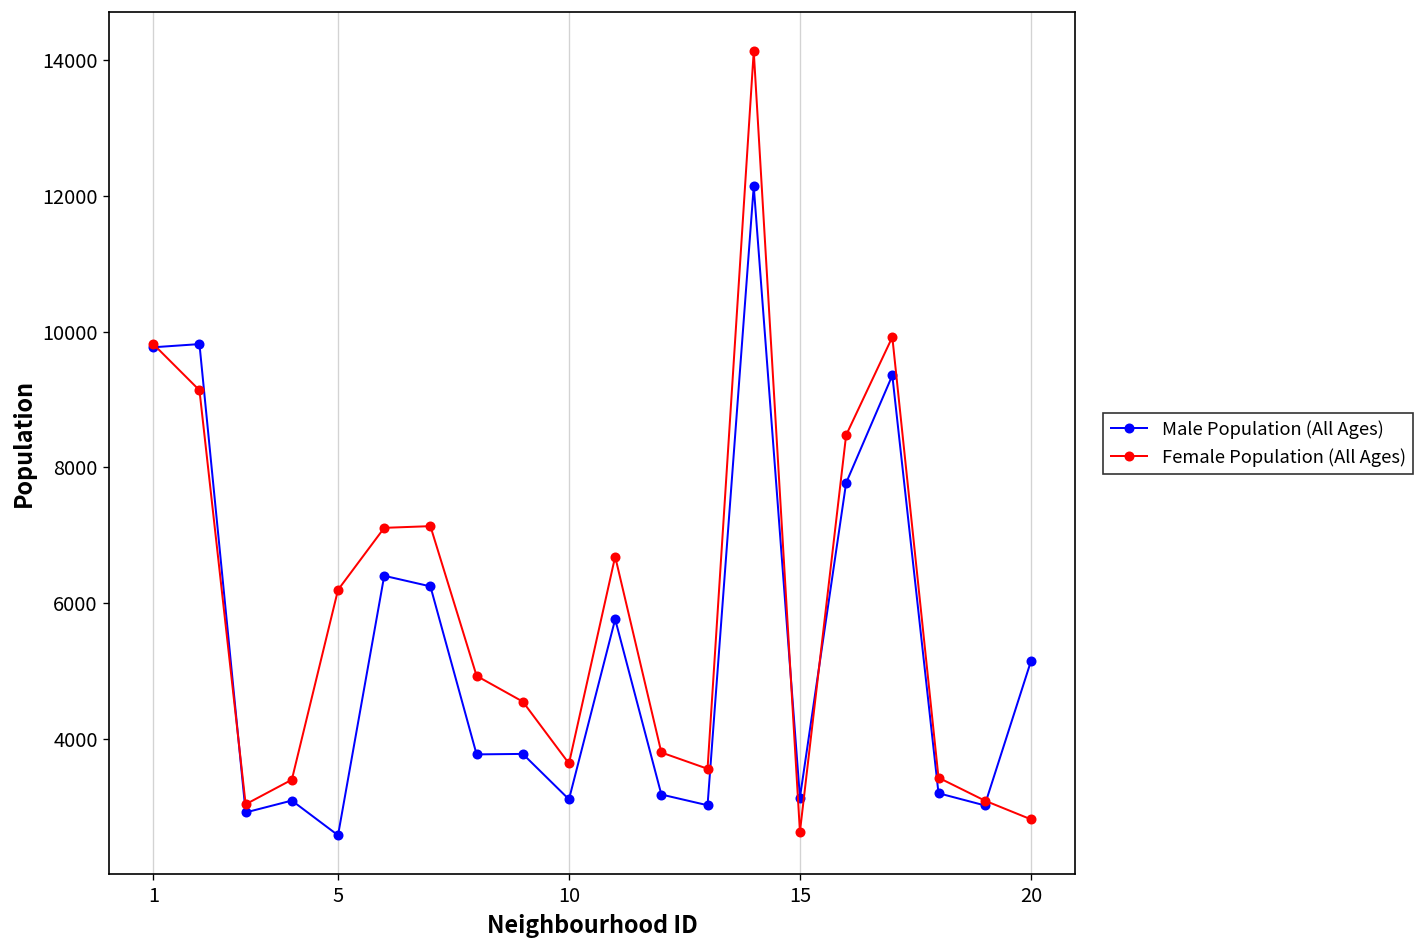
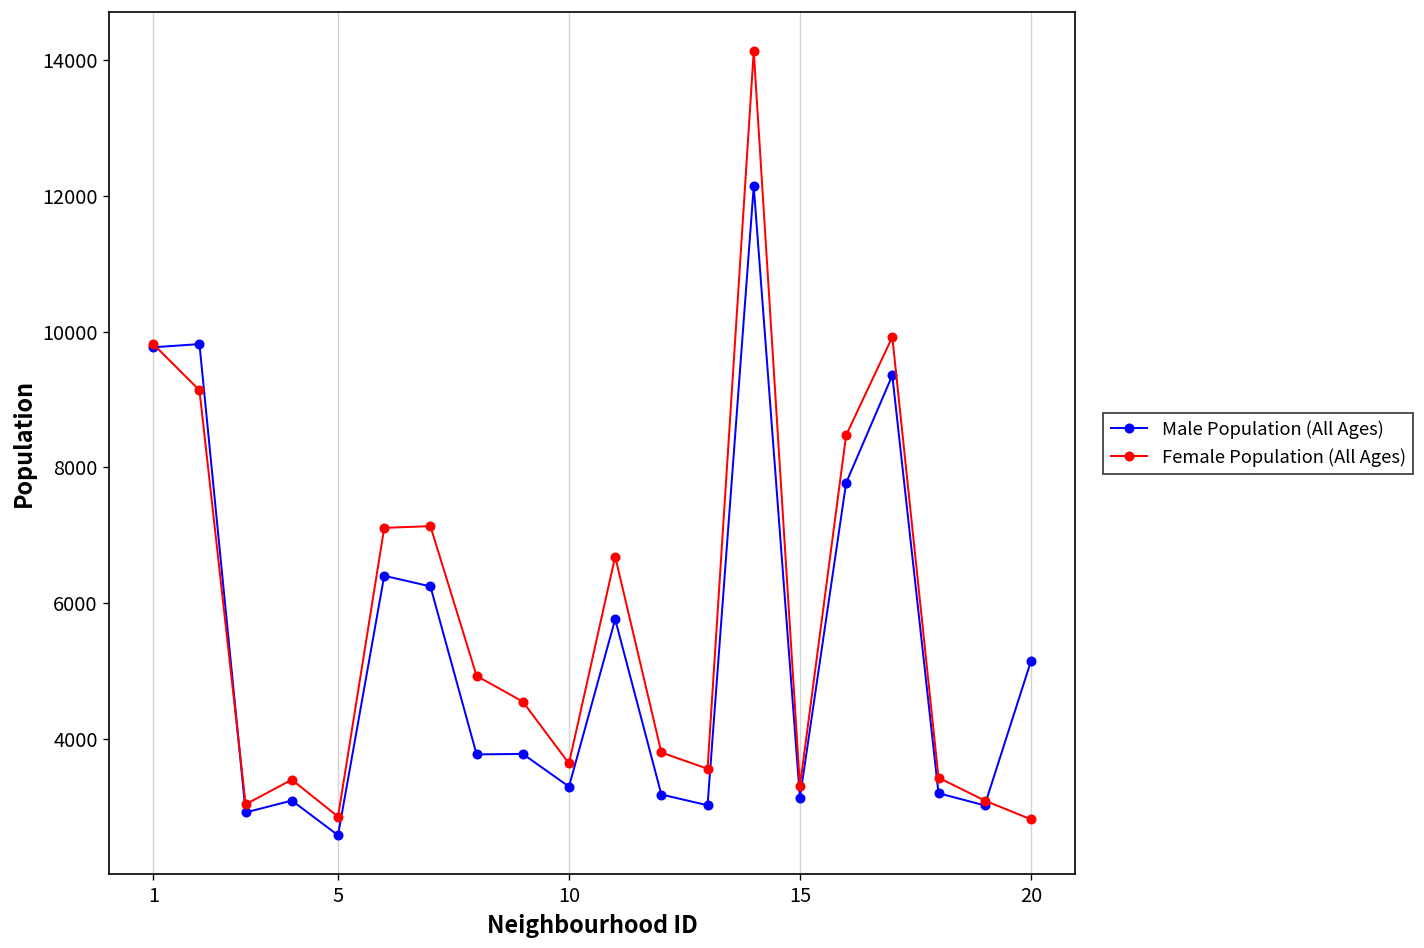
Female Population (All Ages), 5: 6200 -> 2900
Male Population (All Ages), 10: 3100 -> 3300
Female Population (All Ages), 15: 2600 -> 3300
